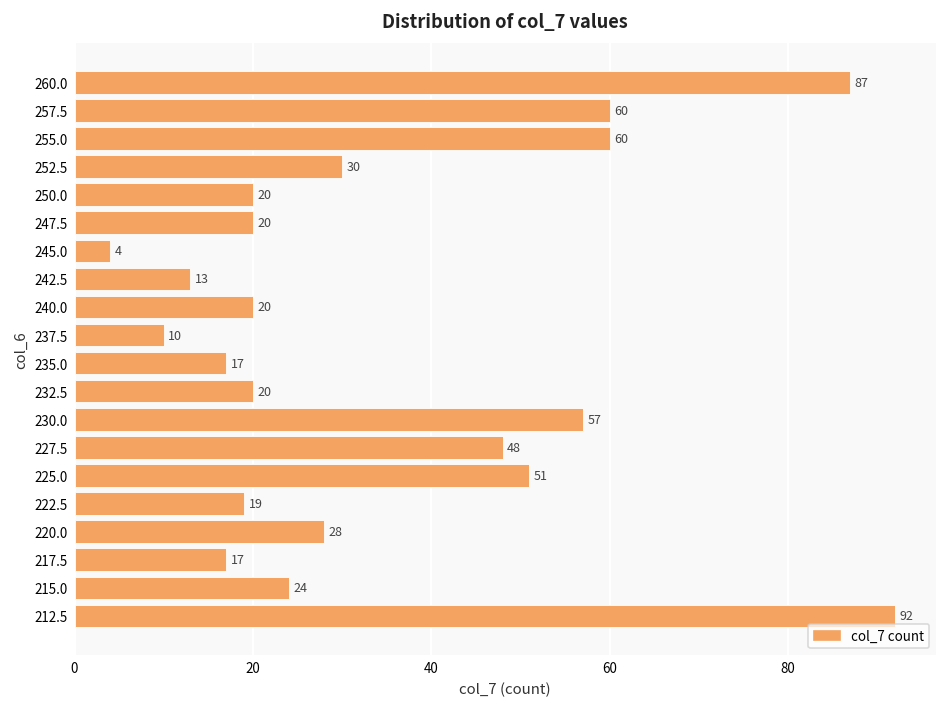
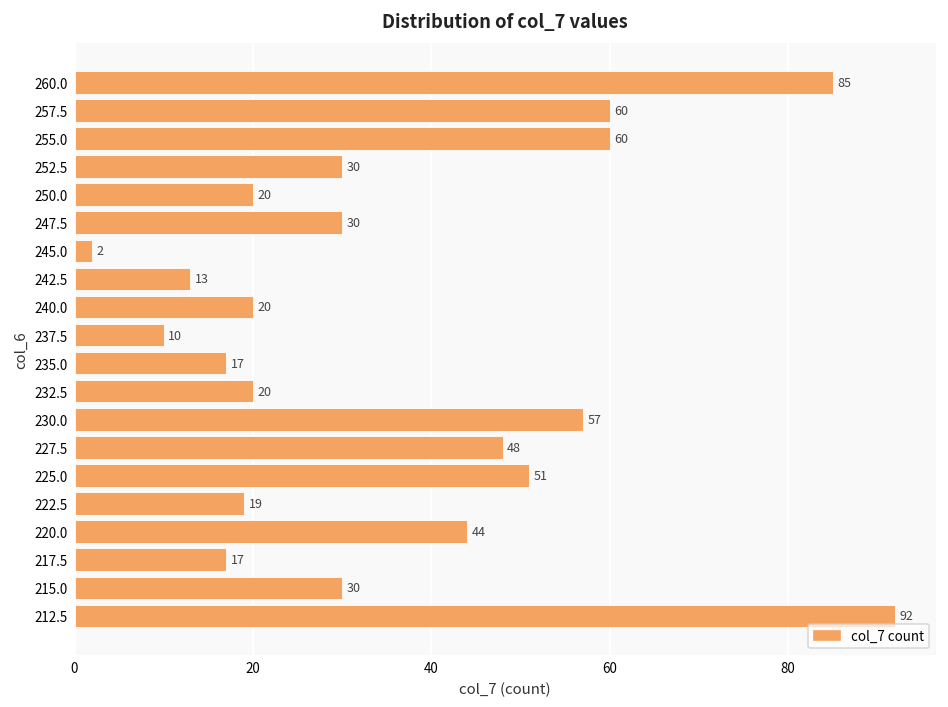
260.0: 87 -> 85
247.5: 20 -> 30
245.0: 4 -> 2
220.0: 28 -> 44
215.0: 24 -> 30
